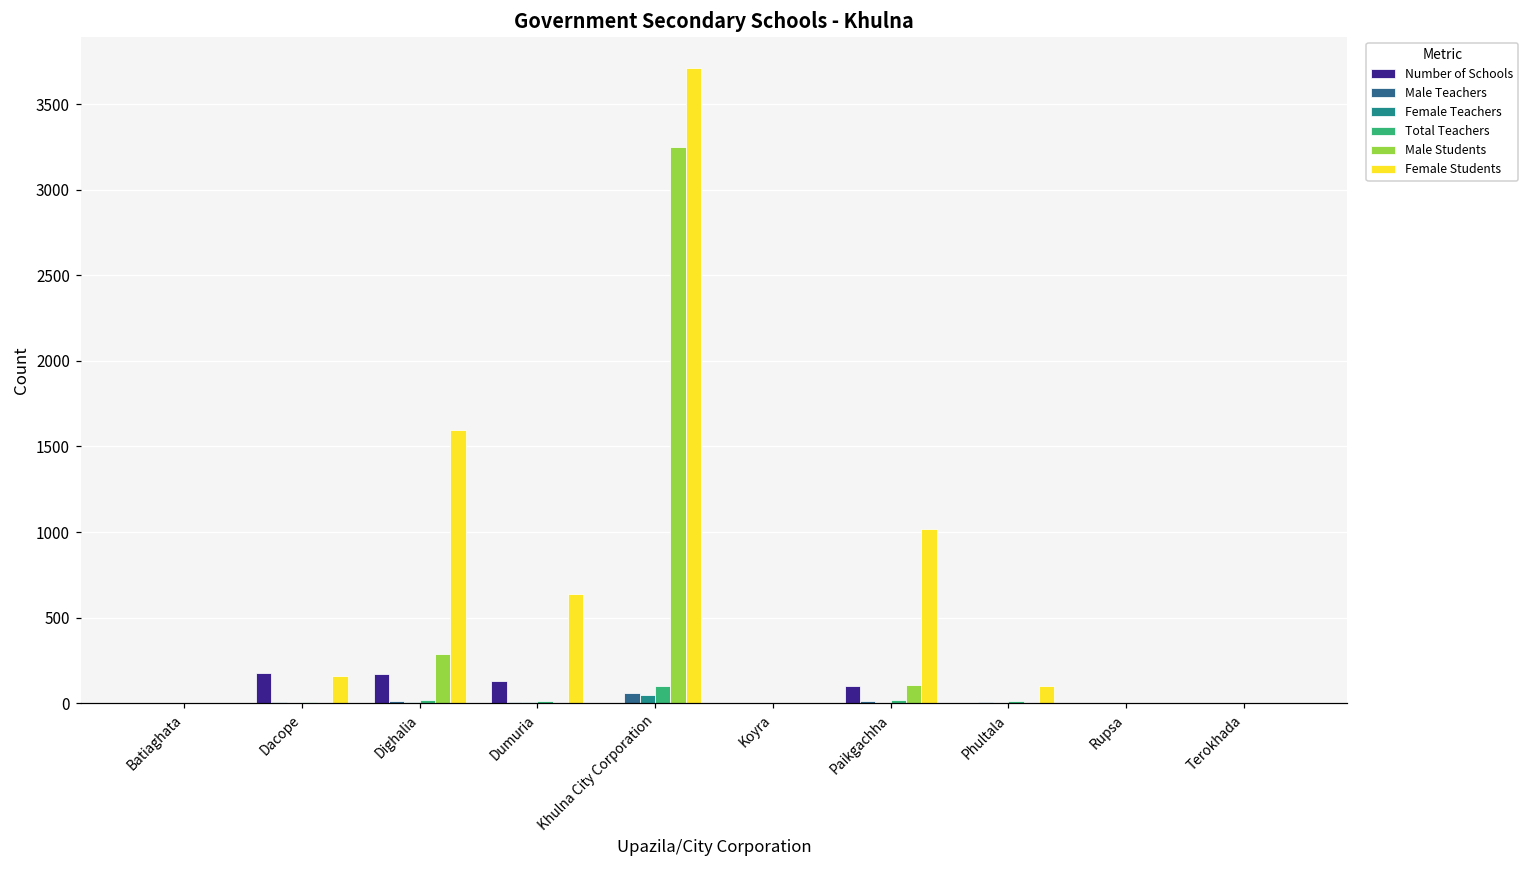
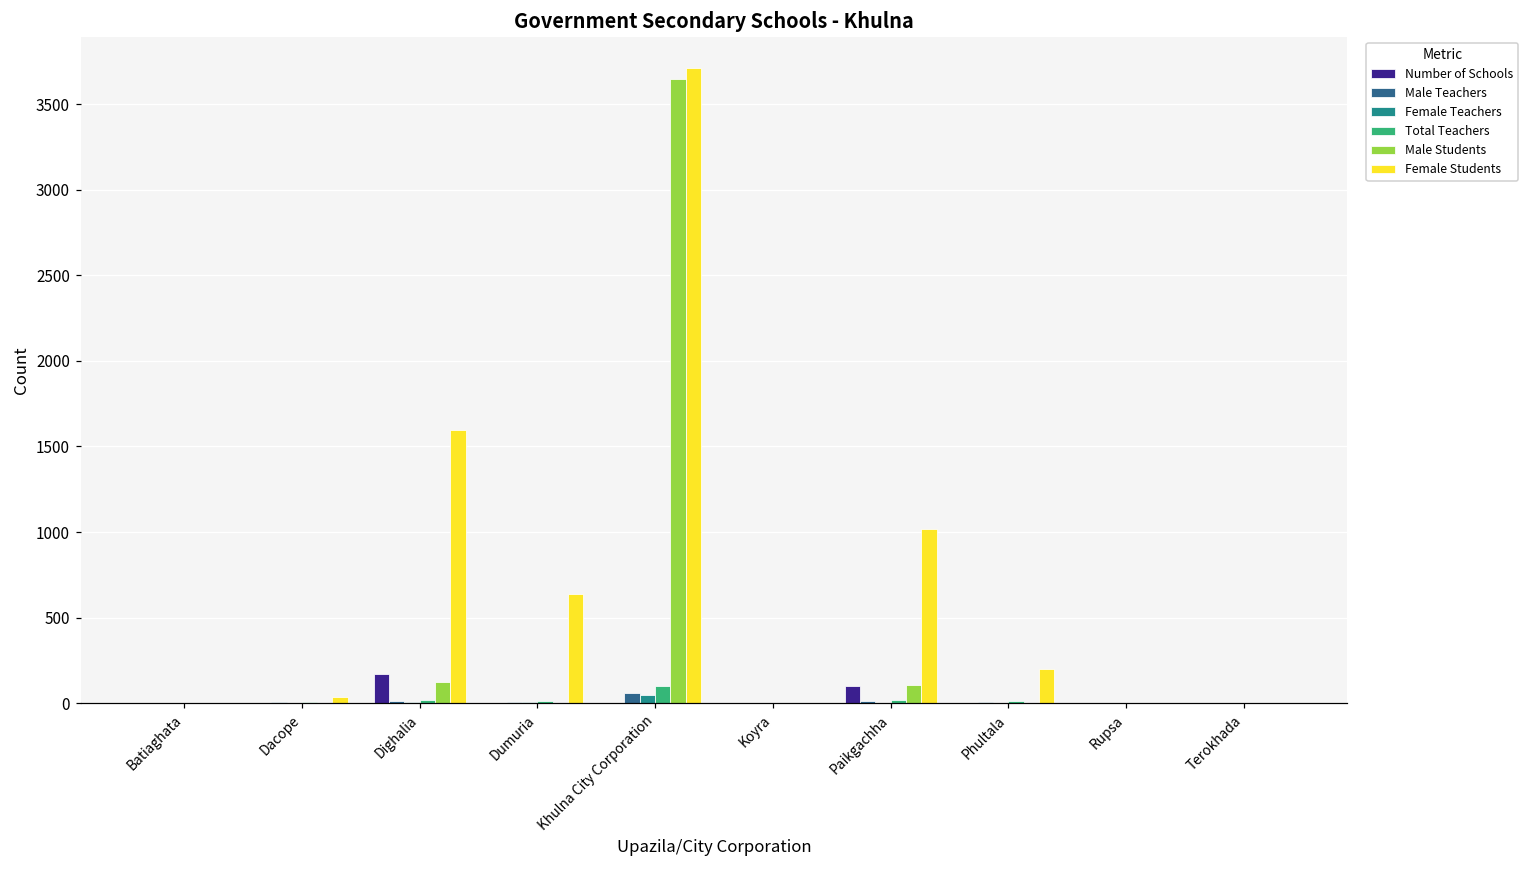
Number of Schools, Dacope: 180 -> 0
Female Students, Dacope: 160 -> 40
Male Students, Dighalia: 290 -> 120
Number of Schools, Dumuria: 130 -> 0
Male Students, Khulna City Corporation: 3250 -> 3650
Female Students, Phultala: 100 -> 200
